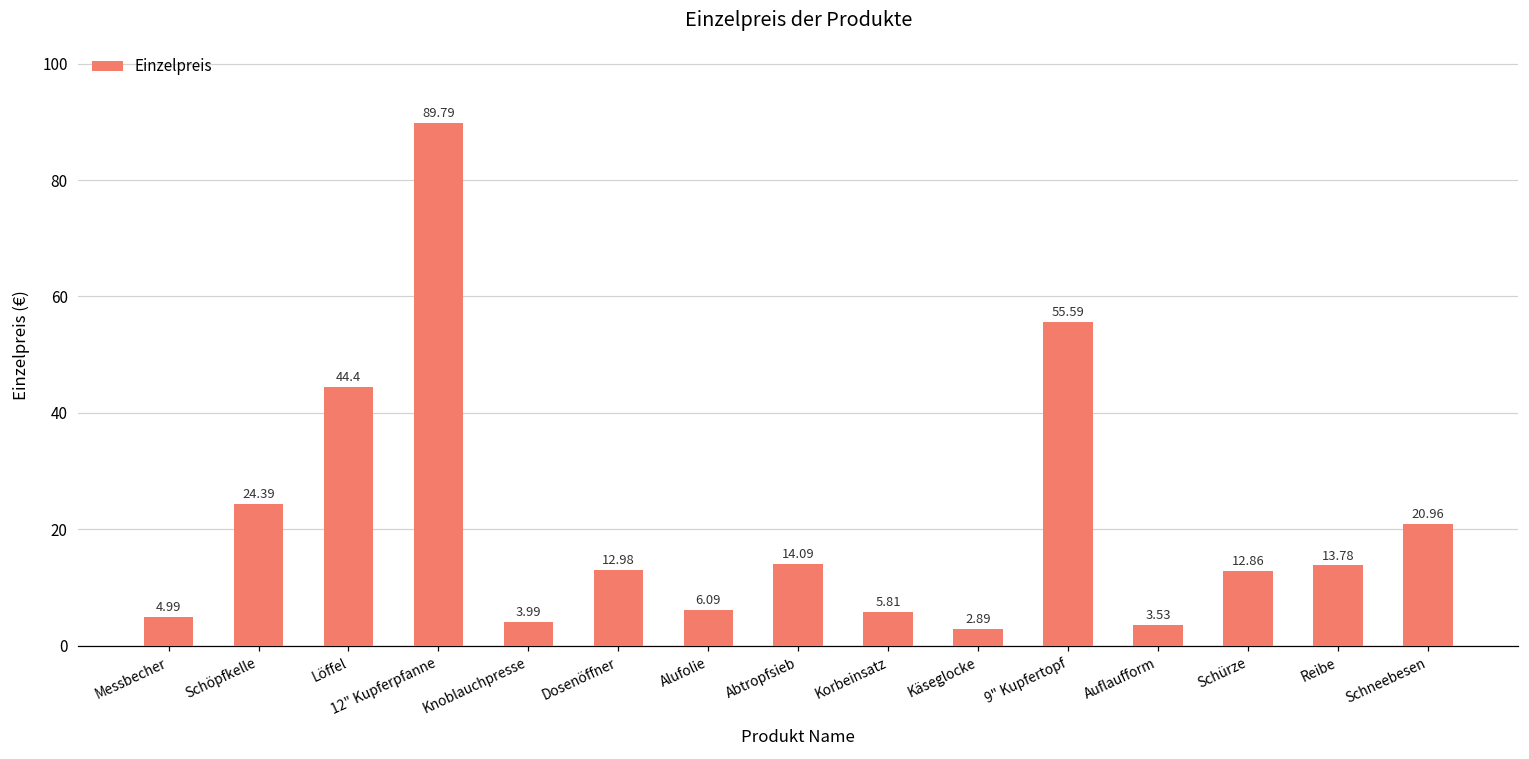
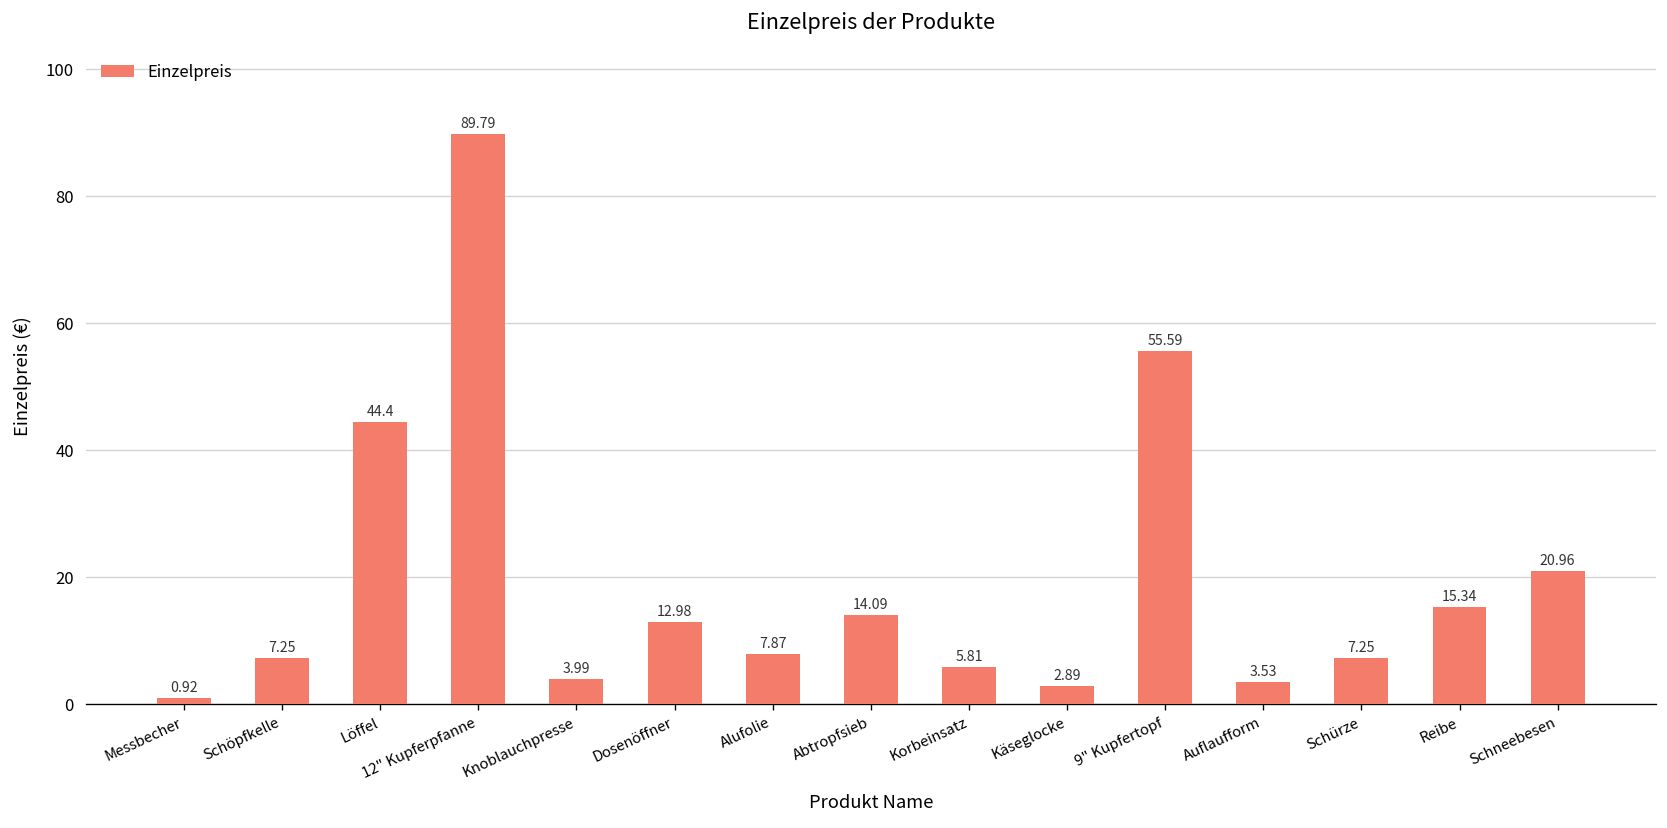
Messbecher: 4.99 -> 0.92
Schöpfkelle: 24.39 -> 7.25
Alufolie: 6.09 -> 7.87
Schürze: 12.86 -> 7.25
Reibe: 13.78 -> 15.34
